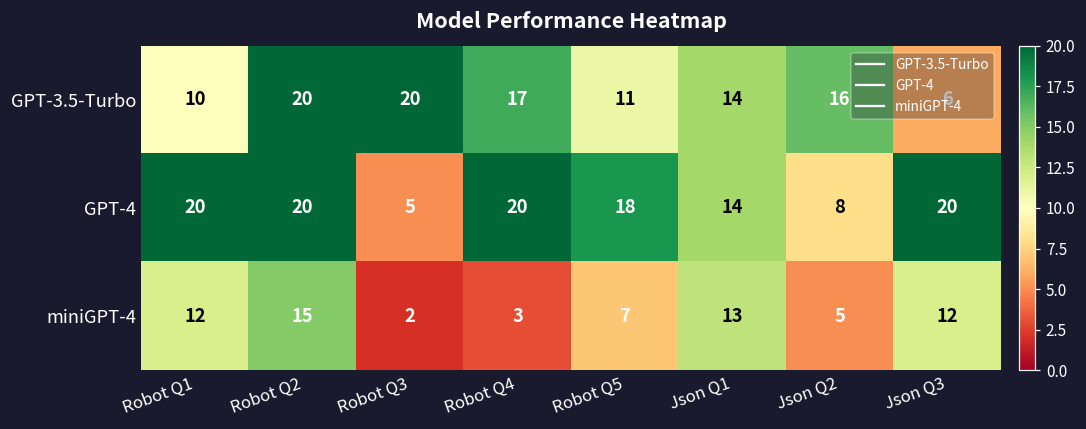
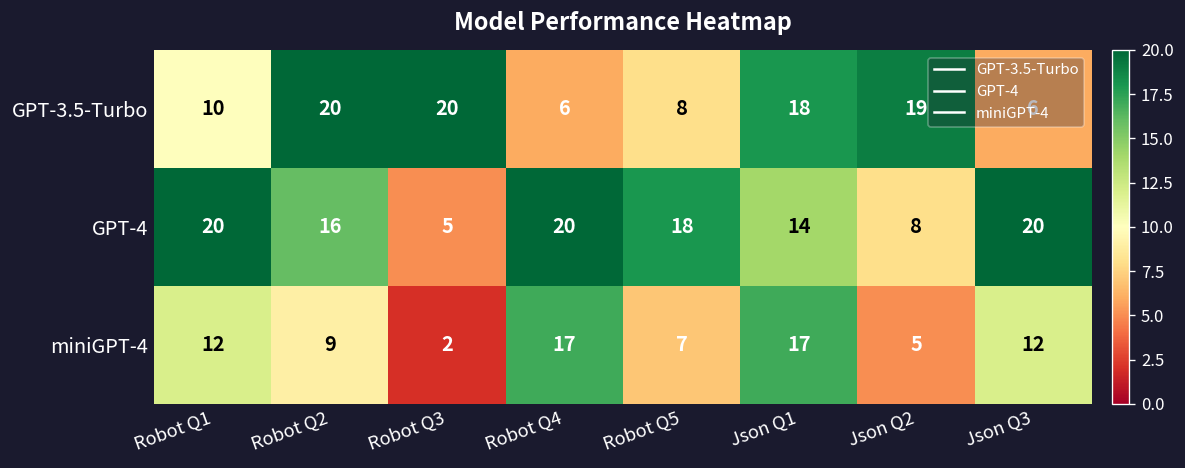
GPT-3.5-Turbo, Robot Q4: 17 -> 6
GPT-3.5-Turbo, Robot Q5: 11 -> 8
GPT-3.5-Turbo, Json Q1: 14 -> 18
GPT-3.5-Turbo, Json Q2: 16 -> 19
GPT-4, Robot Q2: 20 -> 16
miniGPT-4, Robot Q2: 15 -> 9
miniGPT-4, Robot Q4: 3 -> 17
miniGPT-4, Json Q1: 13 -> 17
